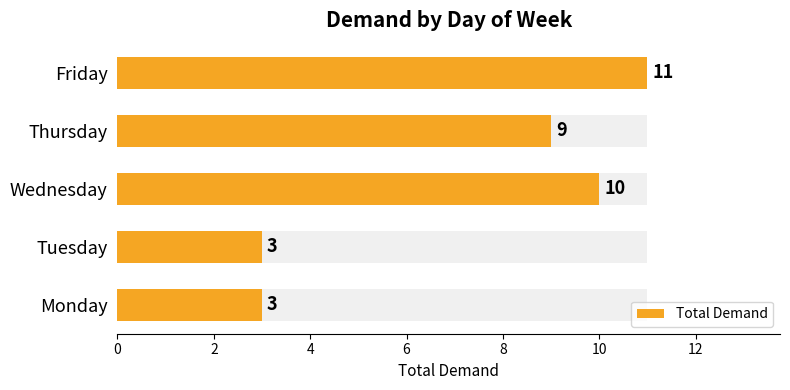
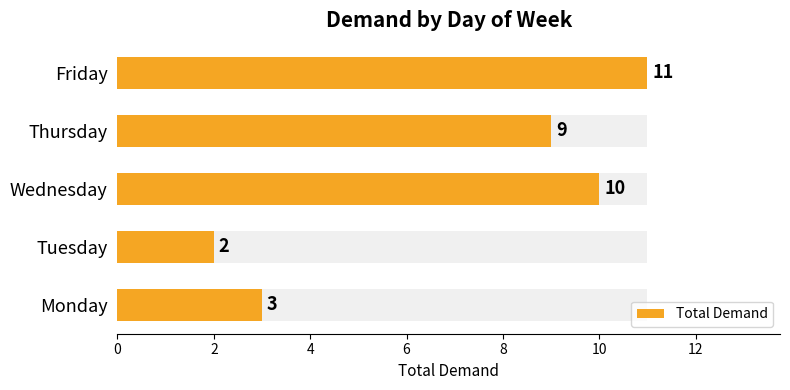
Total Demand, Tuesday: 3 -> 2
